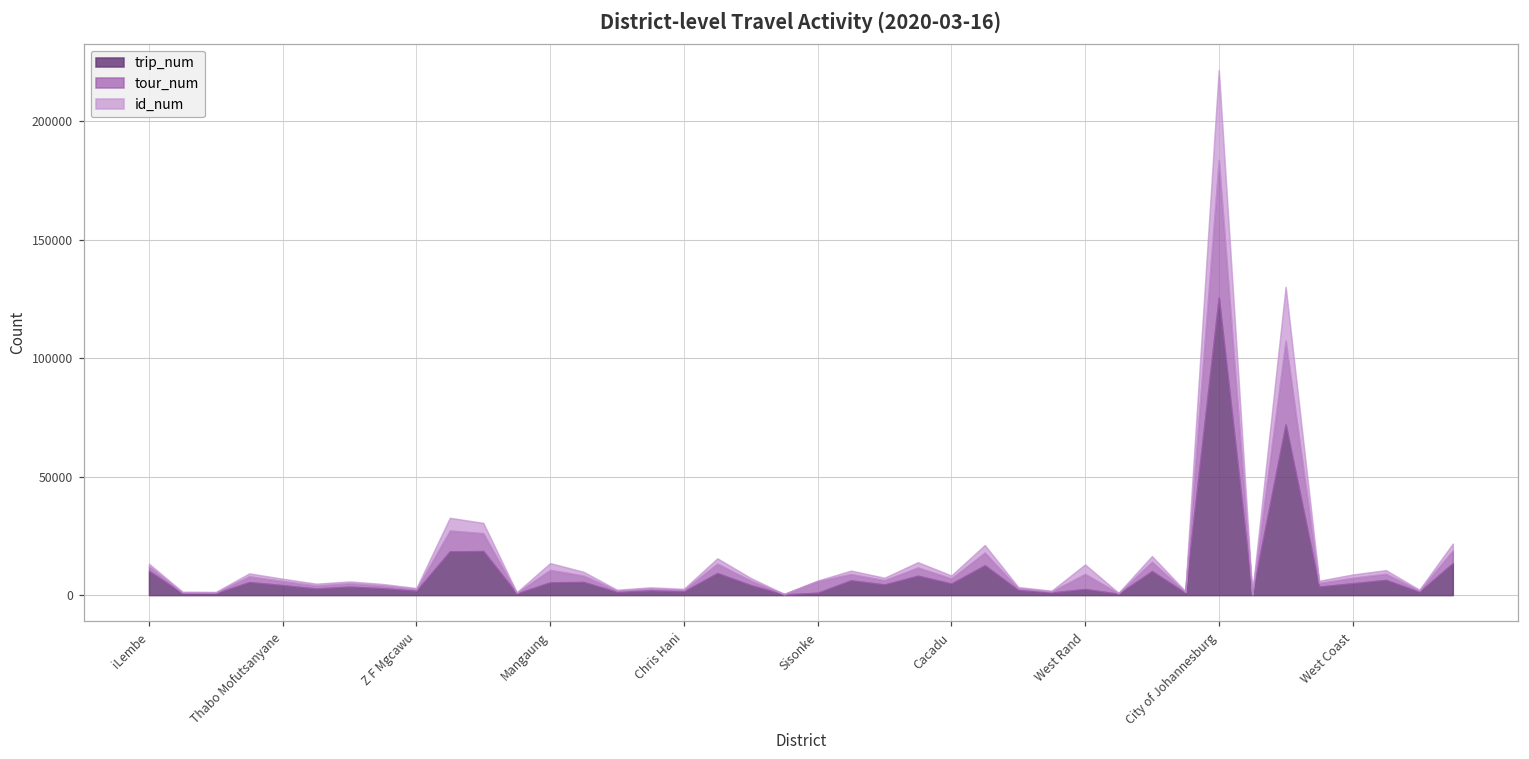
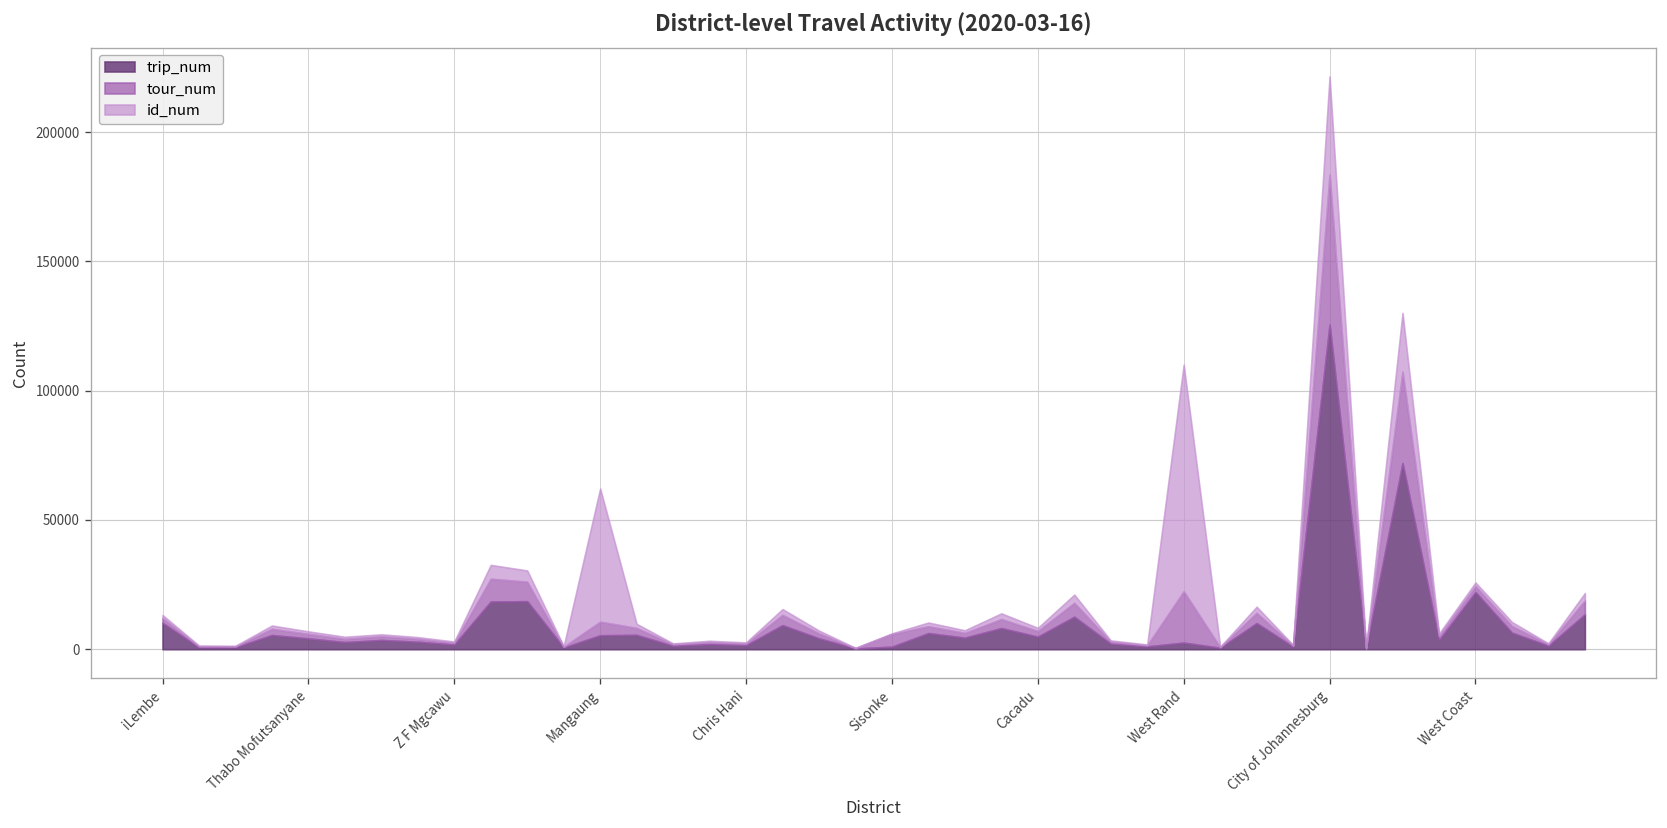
id_num, Mangaung: 3000 -> 52000
tour_num, West Rand: 6000 -> 20000
id_num, West Rand: 4000 -> 88000
trip_num, West Coast: 5000 -> 22000
